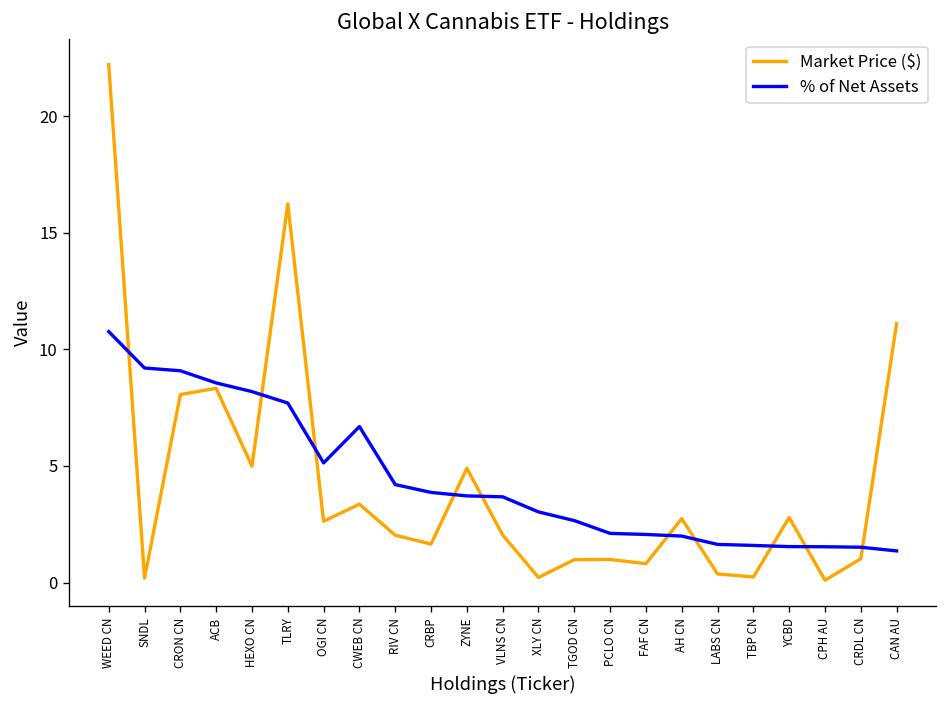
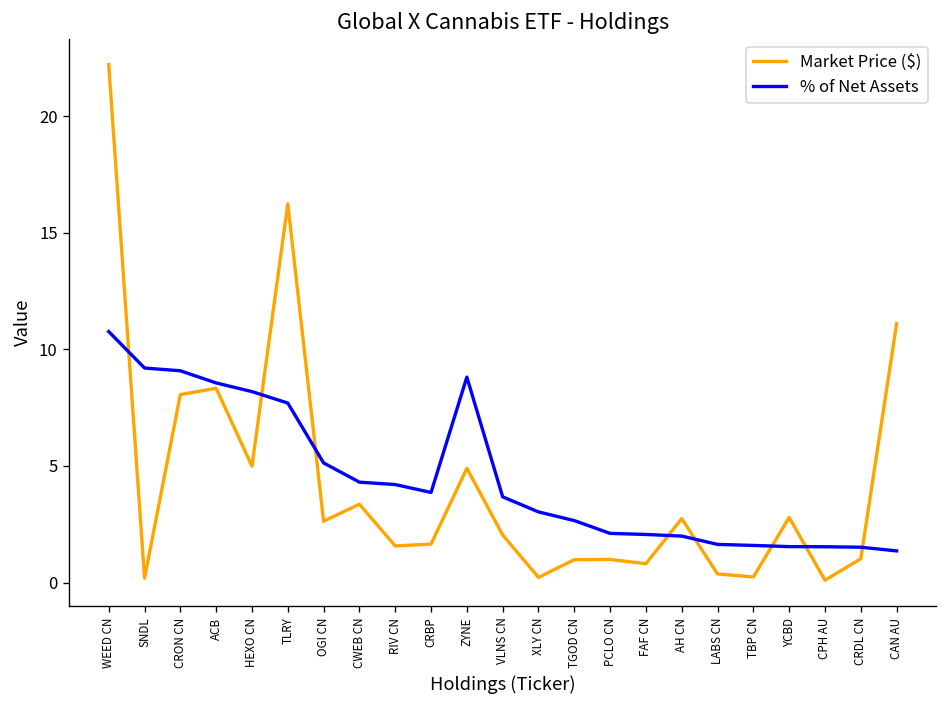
% of Net Assets, CWEB CN: 6.7 -> 4.3
Market Price ($), RIV CN: 2.0 -> 1.6
% of Net Assets, ZYNE: 3.7 -> 8.8
